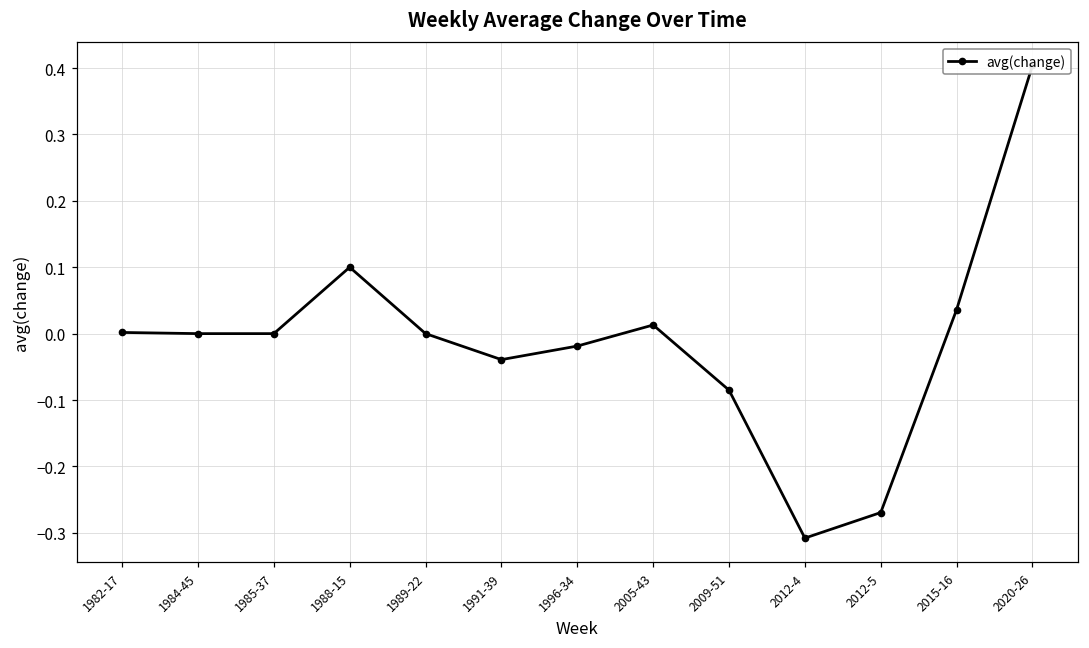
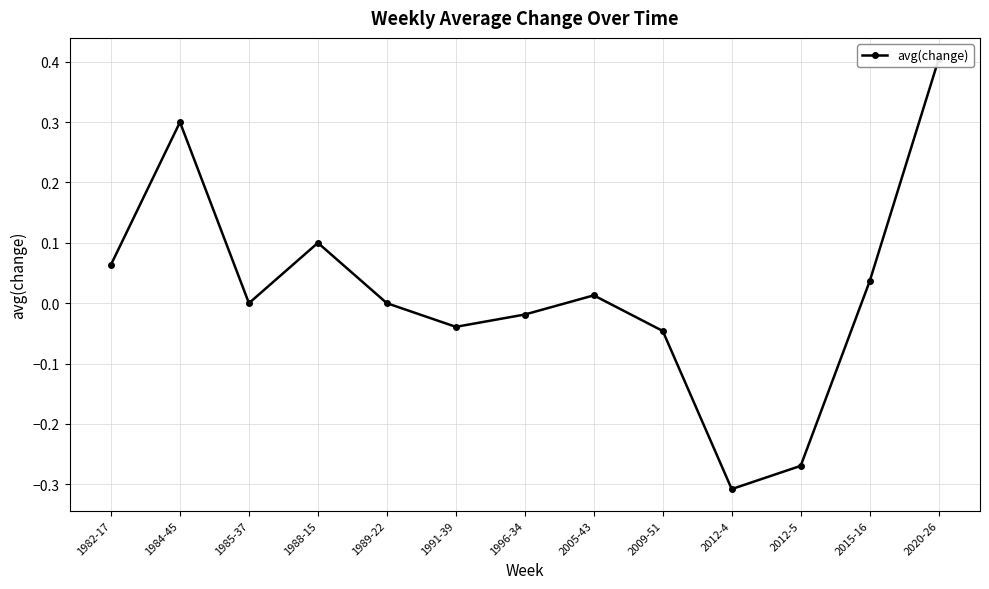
1982-17: 0.00 -> 0.06
1984-45: 0.0 -> 0.3
2009-51: -0.09 -> -0.05
